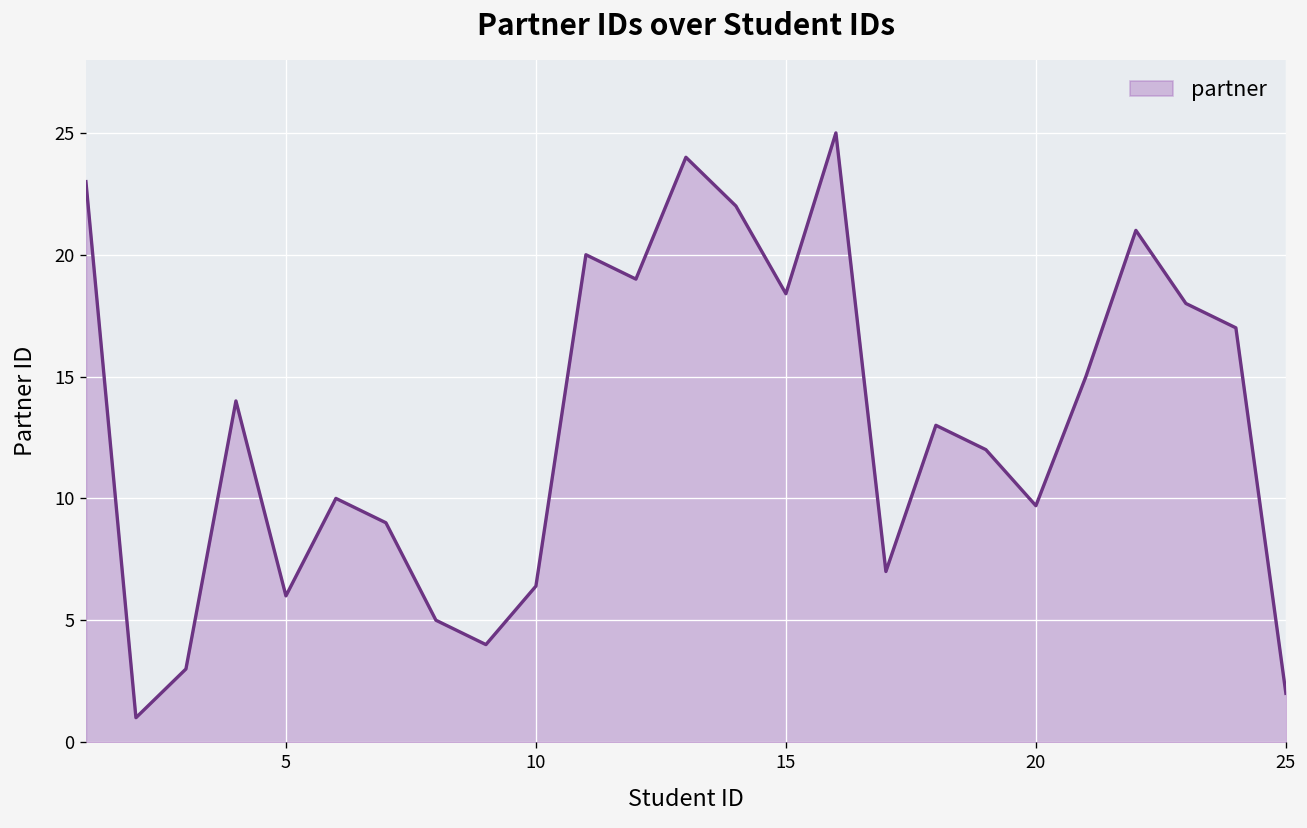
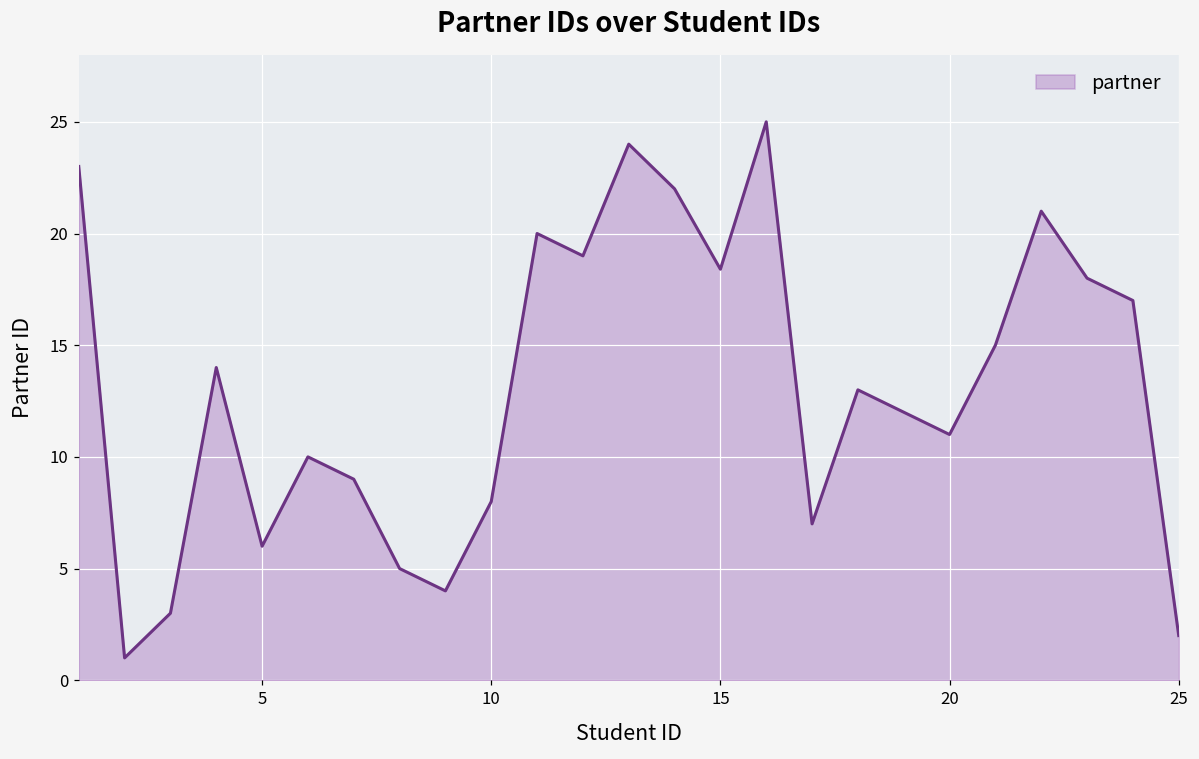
10: 6.4 -> 8.0
20: 9.7 -> 11.0
